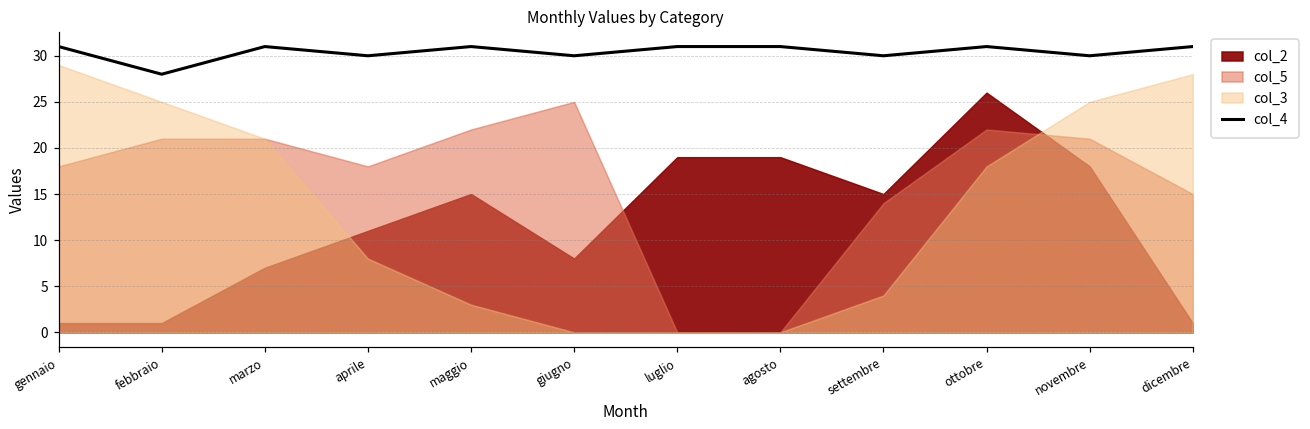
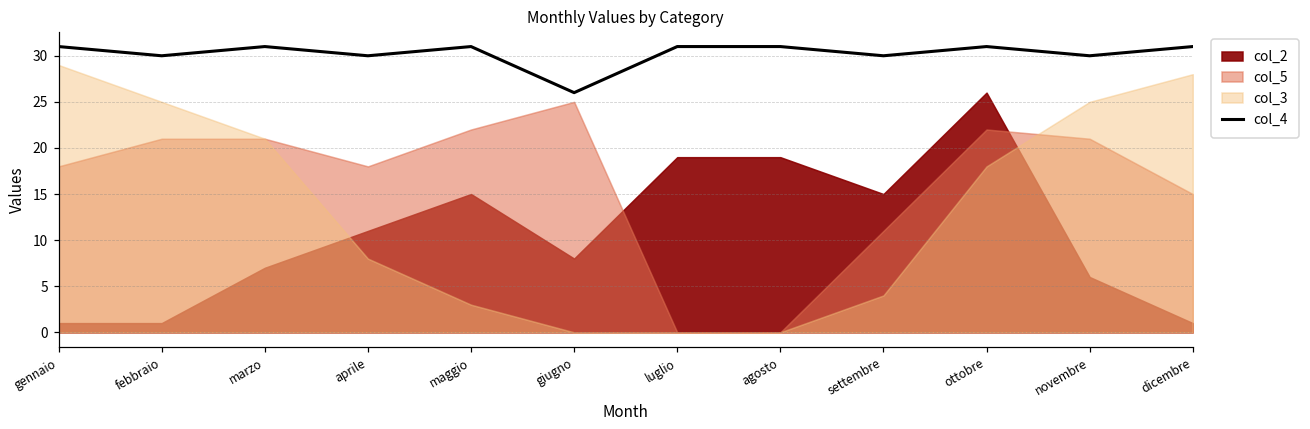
col_4, febbraio: 28 -> 30
col_4, giugno: 30 -> 26
col_5, settembre: 14 -> 11
col_2, novembre: 18 -> 6
